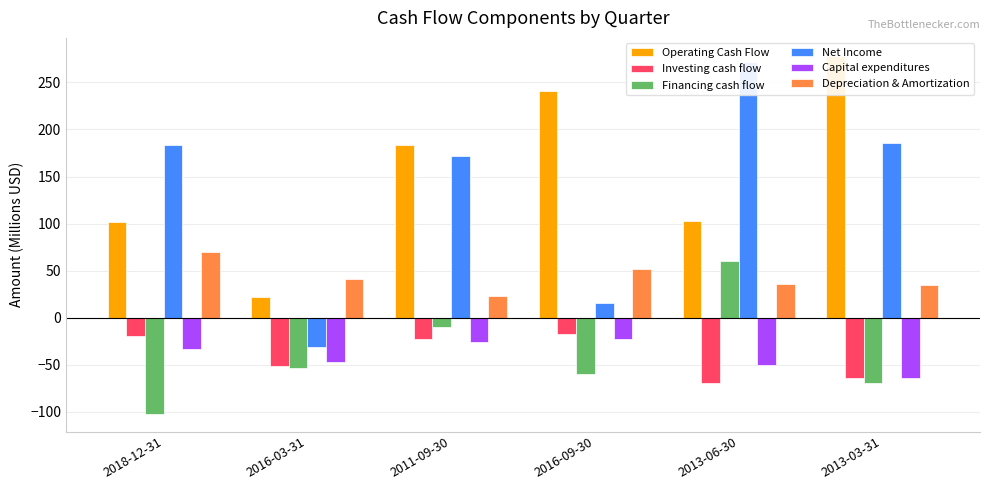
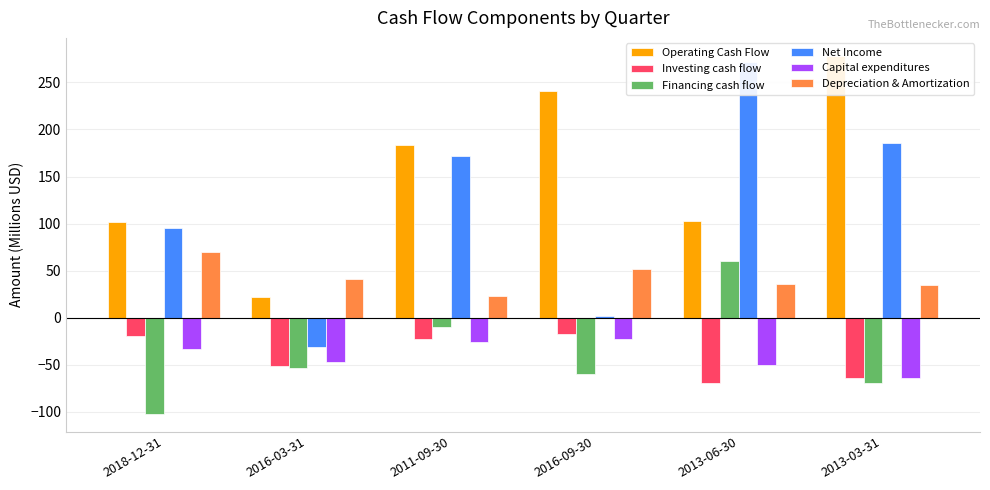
Net Income, 2018-12-31: 180 -> 100
Net Income, 2016-09-30: 20 -> 0
